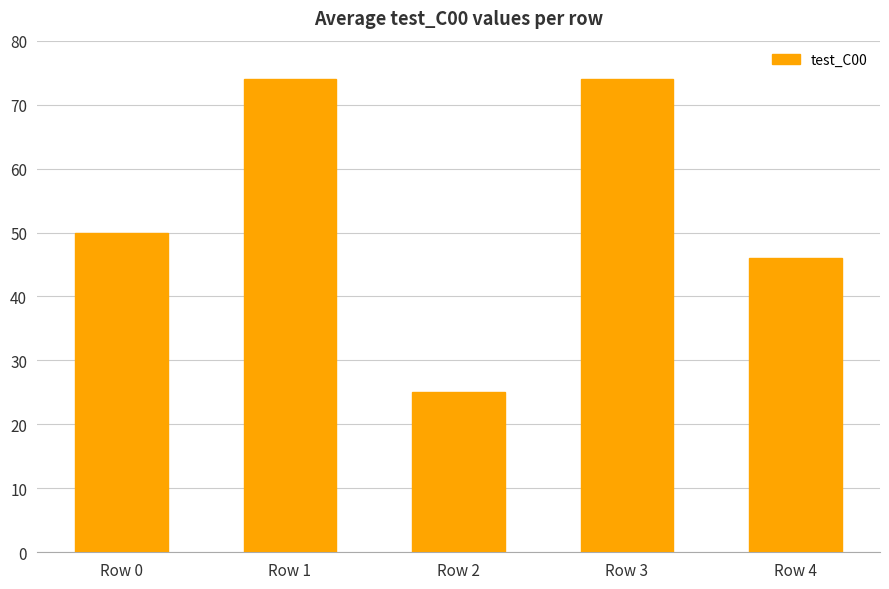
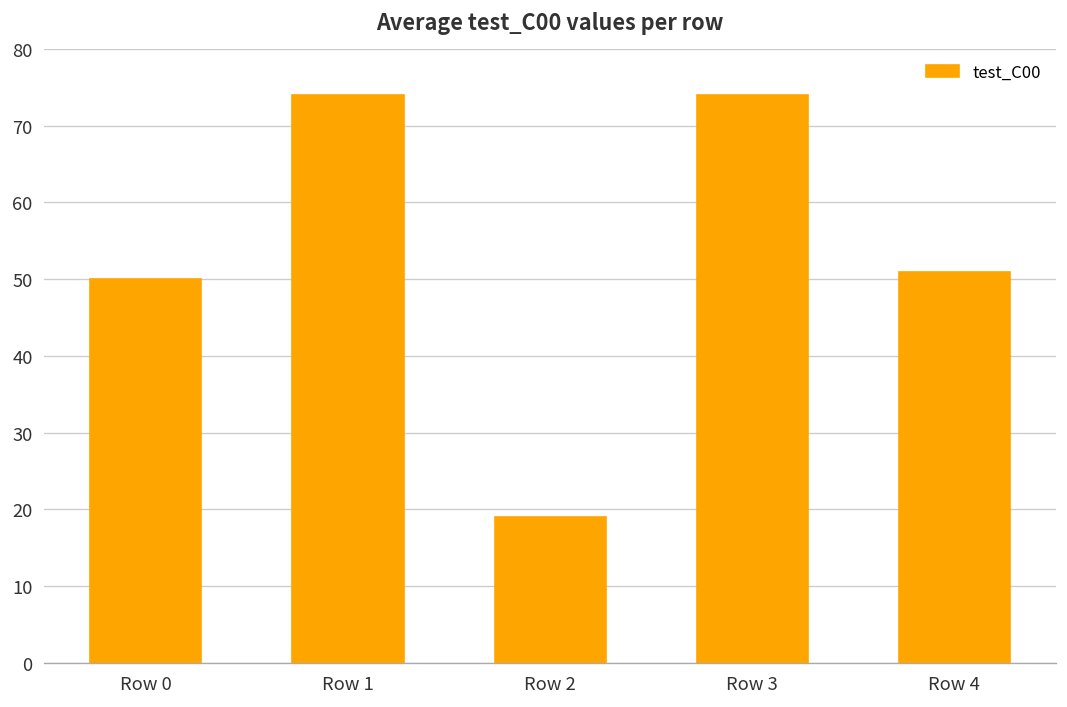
Row 2: 25 -> 19
Row 4: 46 -> 51
